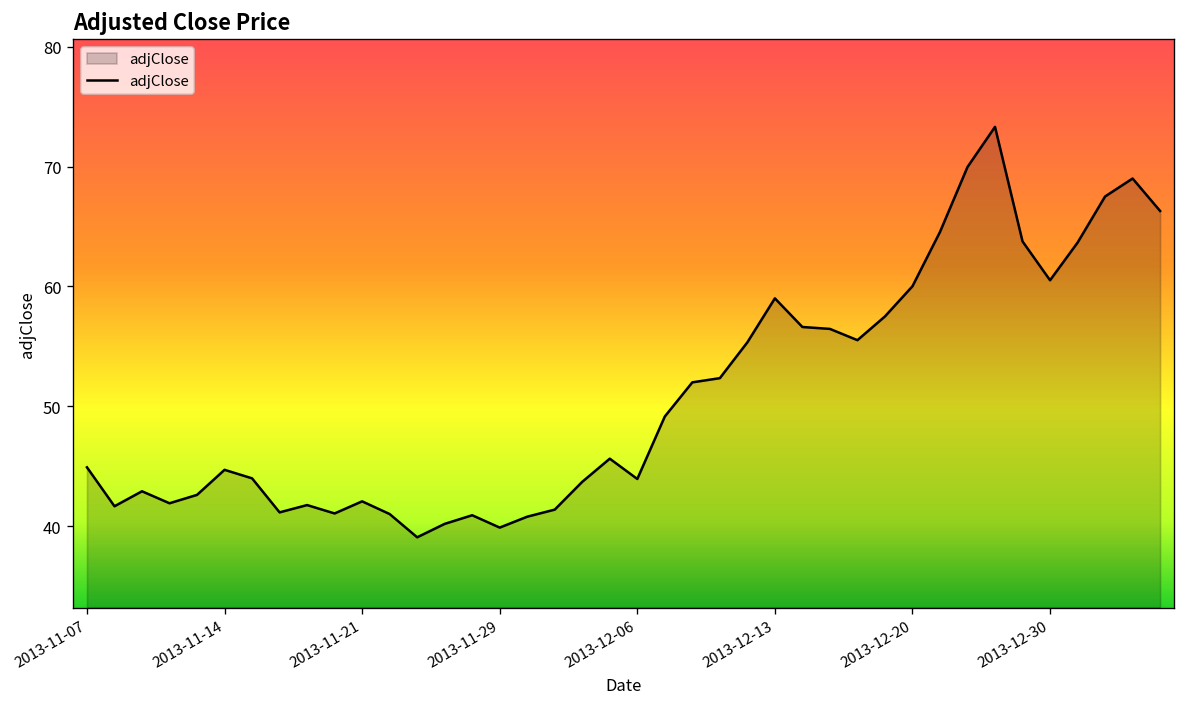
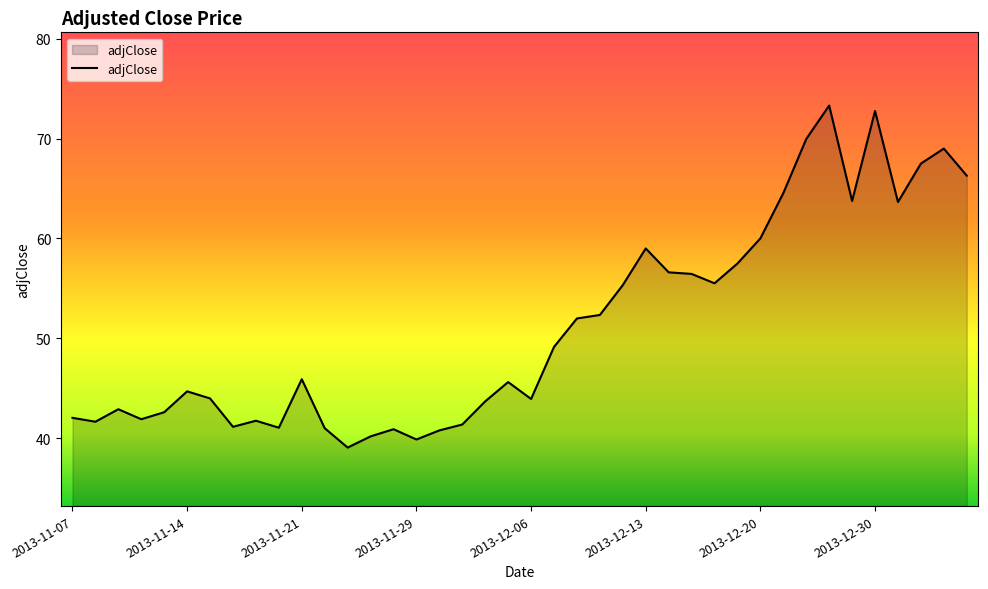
2013-11-07: 45 -> 42
2013-11-21: 42 -> 46
2013-12-30: 61 -> 73
